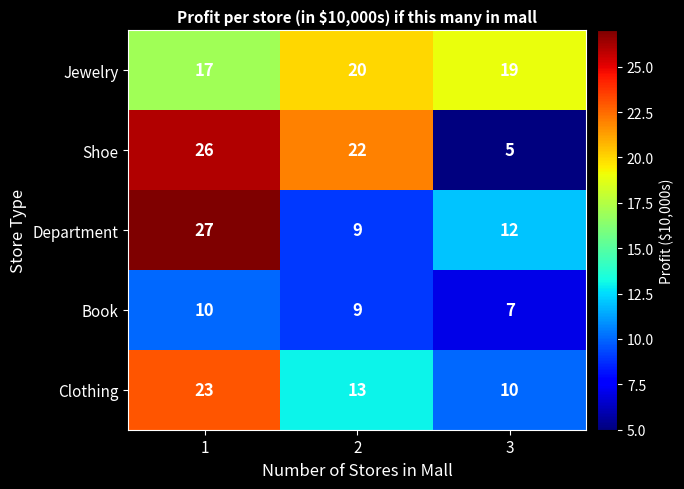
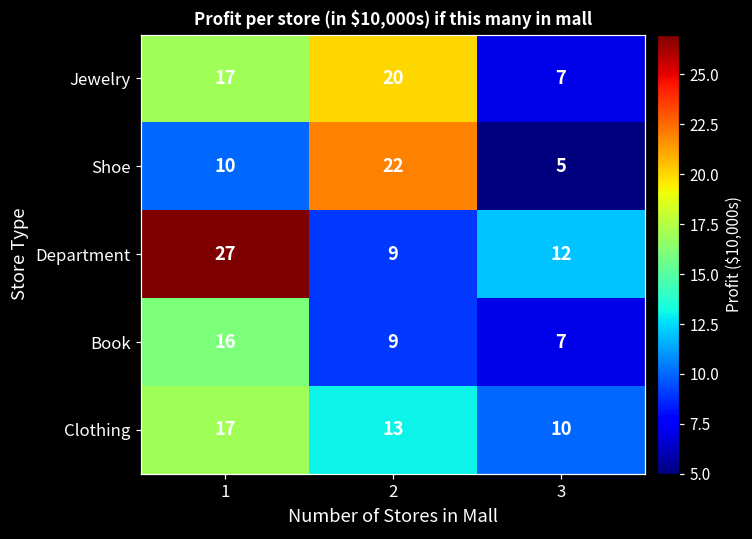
Jewelry, 3: 19 -> 7
Shoe, 1: 26 -> 10
Book, 1: 10 -> 16
Clothing, 1: 23 -> 17
